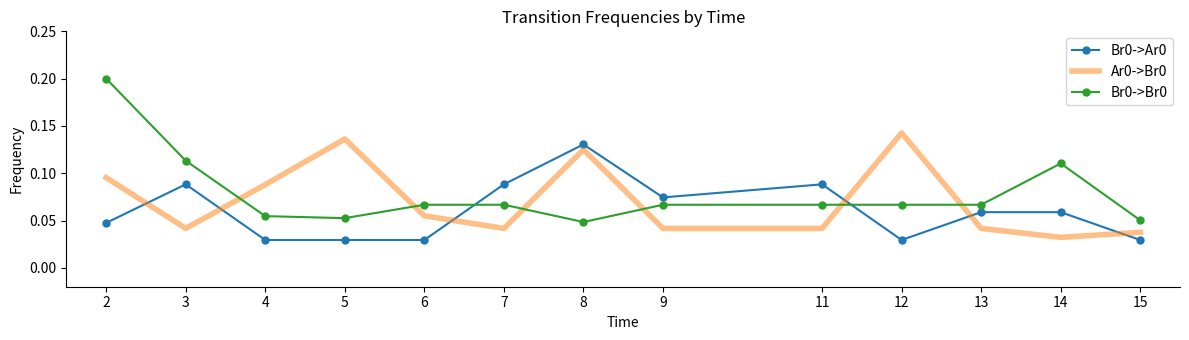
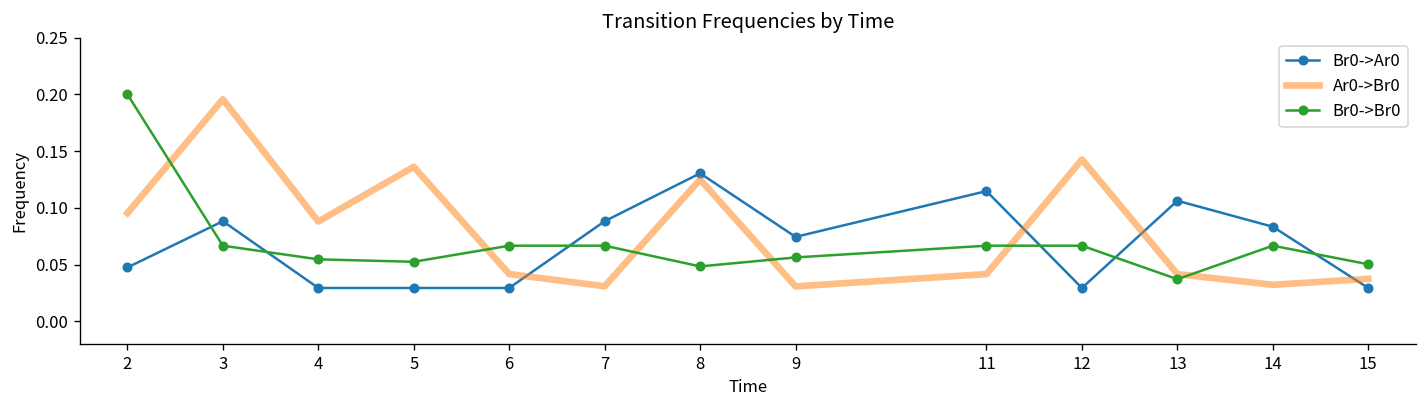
Ar0->Br0, 3: 0.04 -> 0.20
Br0->Br0, 3: 0.11 -> 0.07
Ar0->Br0, 6: 0.05 -> 0.04
Ar0->Br0, 7: 0.04 -> 0.03
Ar0->Br0, 9: 0.04 -> 0.03
Br0->Br0, 9: 0.07 -> 0.06
Br0->Ar0, 11: 0.09 -> 0.11
Br0->Ar0, 13: 0.06 -> 0.11
Br0->Br0, 13: 0.07 -> 0.04
Br0->Ar0, 14: 0.06 -> 0.08
Br0->Br0, 14: 0.11 -> 0.07
